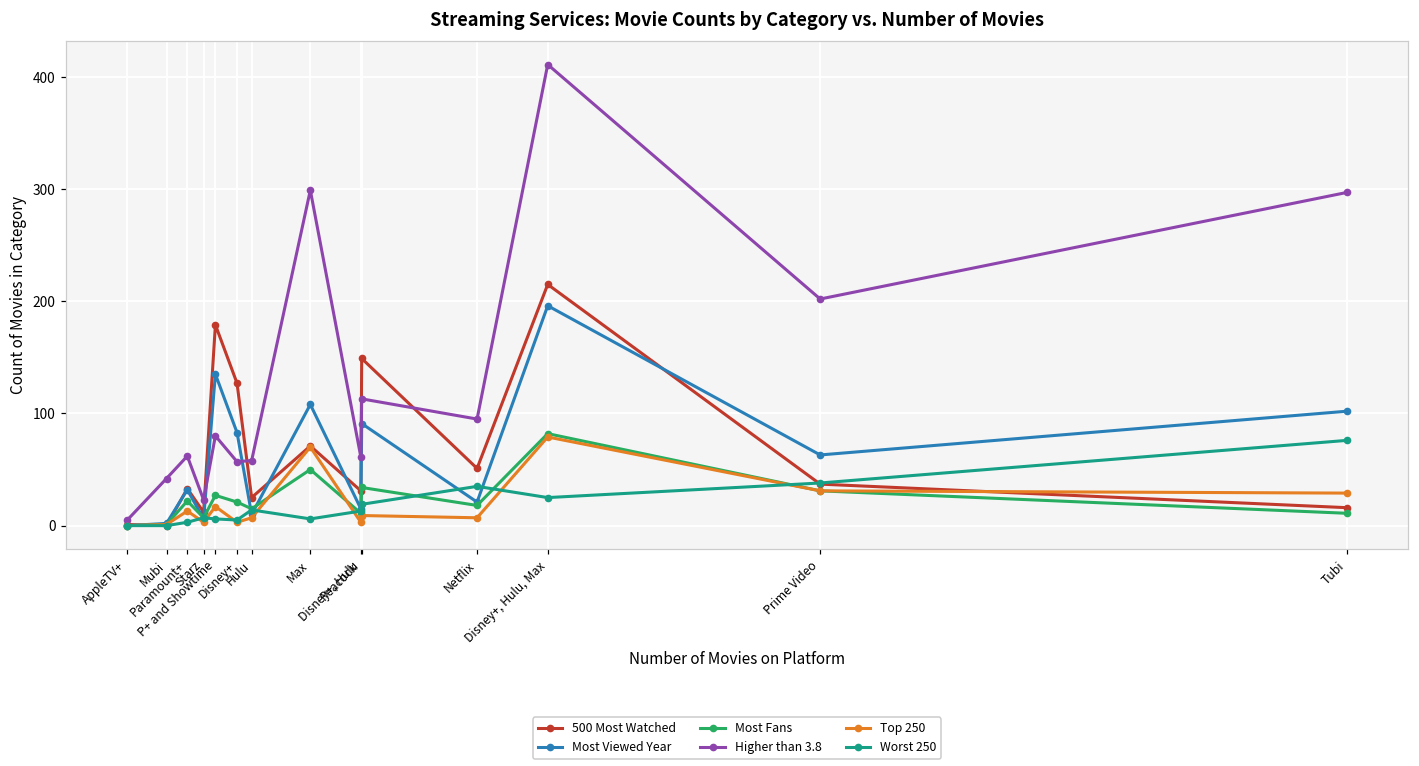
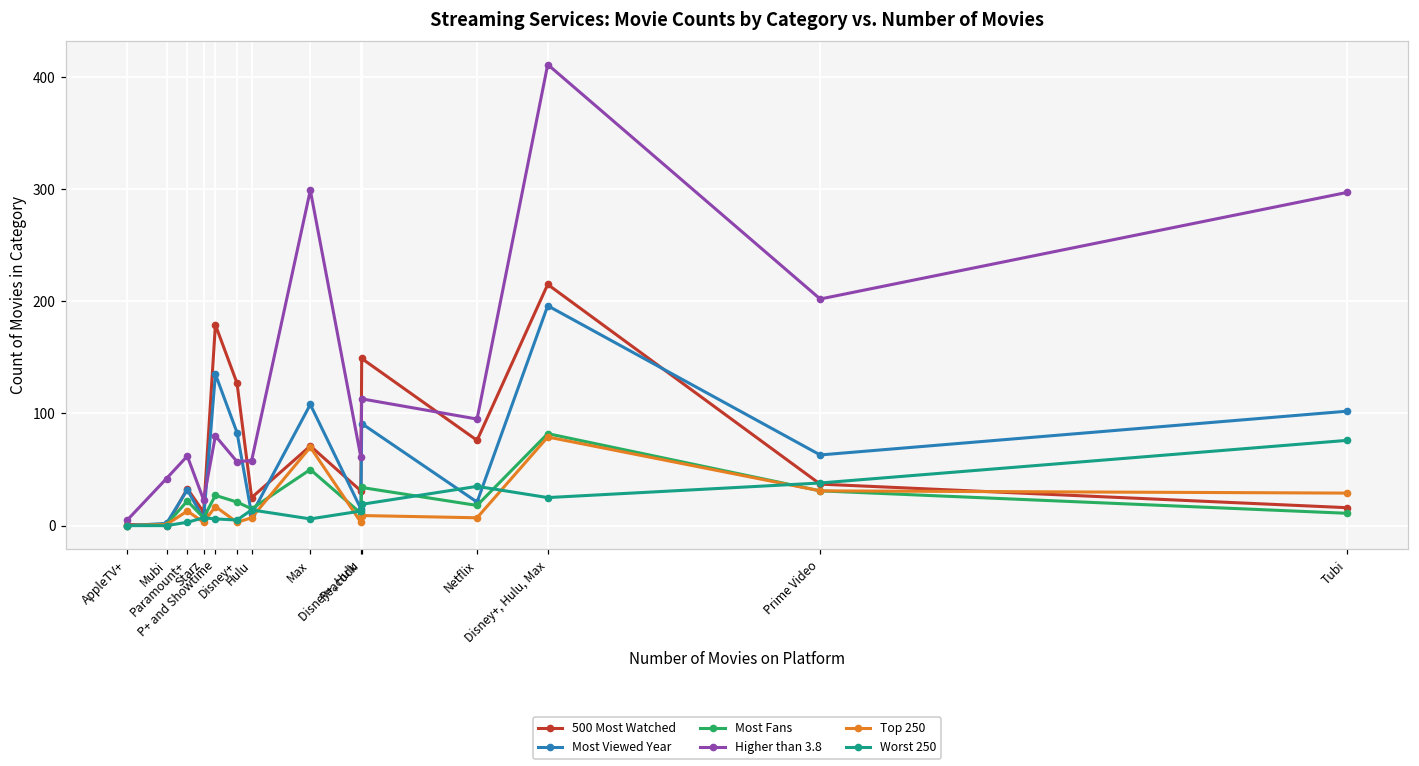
500 Most Watched, Netflix: 51 -> 76
